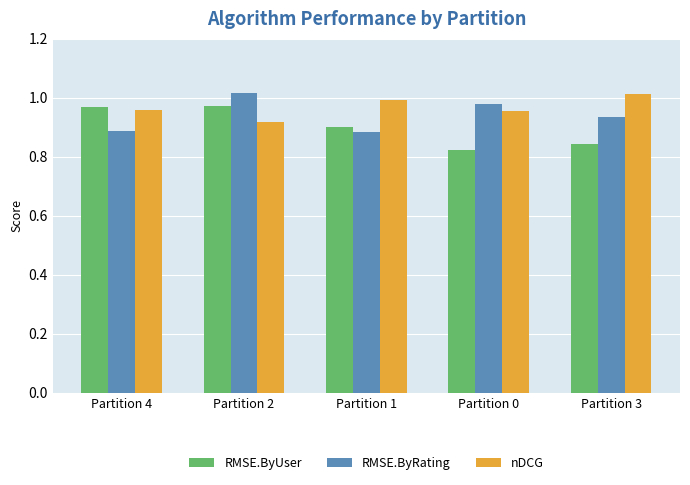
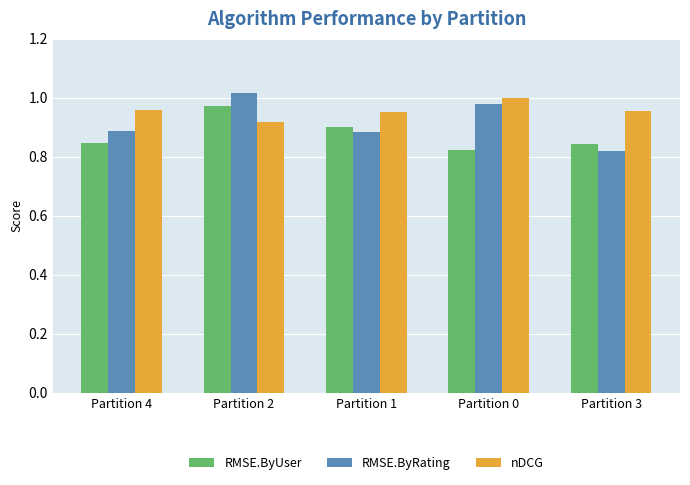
RMSE.ByUser, Partition 4: 0.97 -> 0.85
nDCG, Partition 1: 0.99 -> 0.95
nDCG, Partition 0: 0.95 -> 1.00
RMSE.ByRating, Partition 3: 0.93 -> 0.82
nDCG, Partition 3: 1.01 -> 0.95
